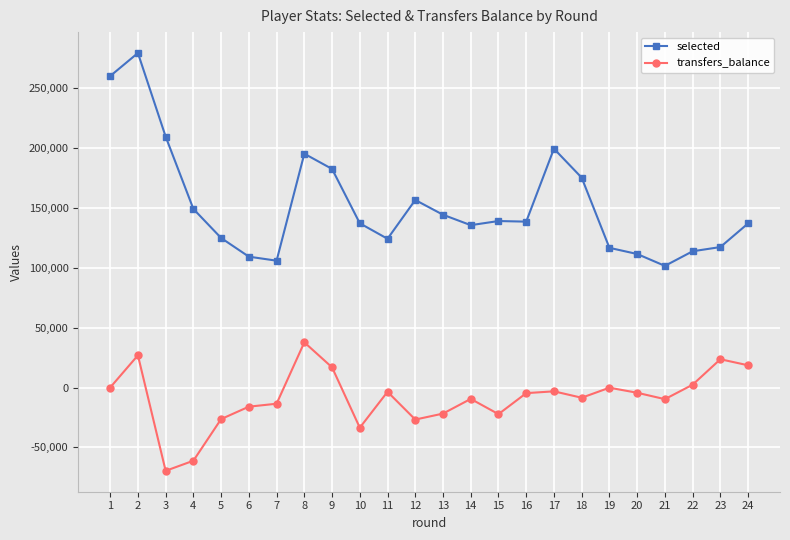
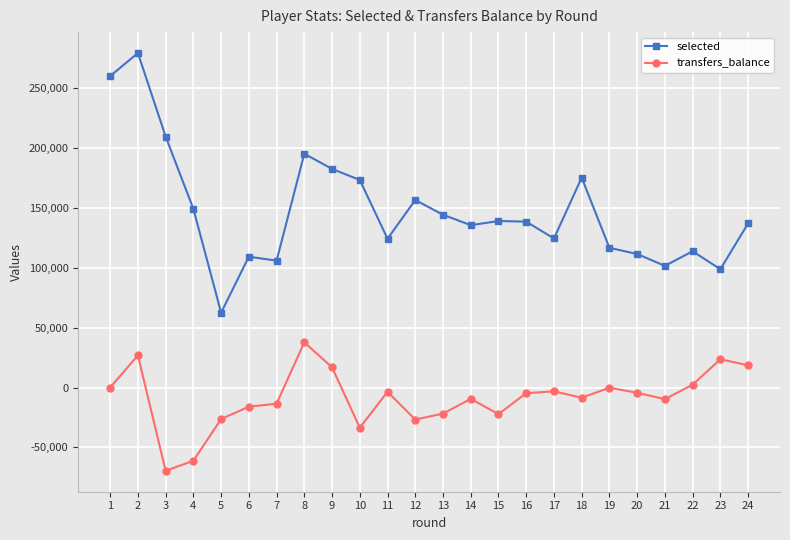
selected, 5: 125,000 -> 62,000
selected, 10: 137,000 -> 173,000
selected, 17: 199,000 -> 124,000
selected, 23: 117,000 -> 99,000
